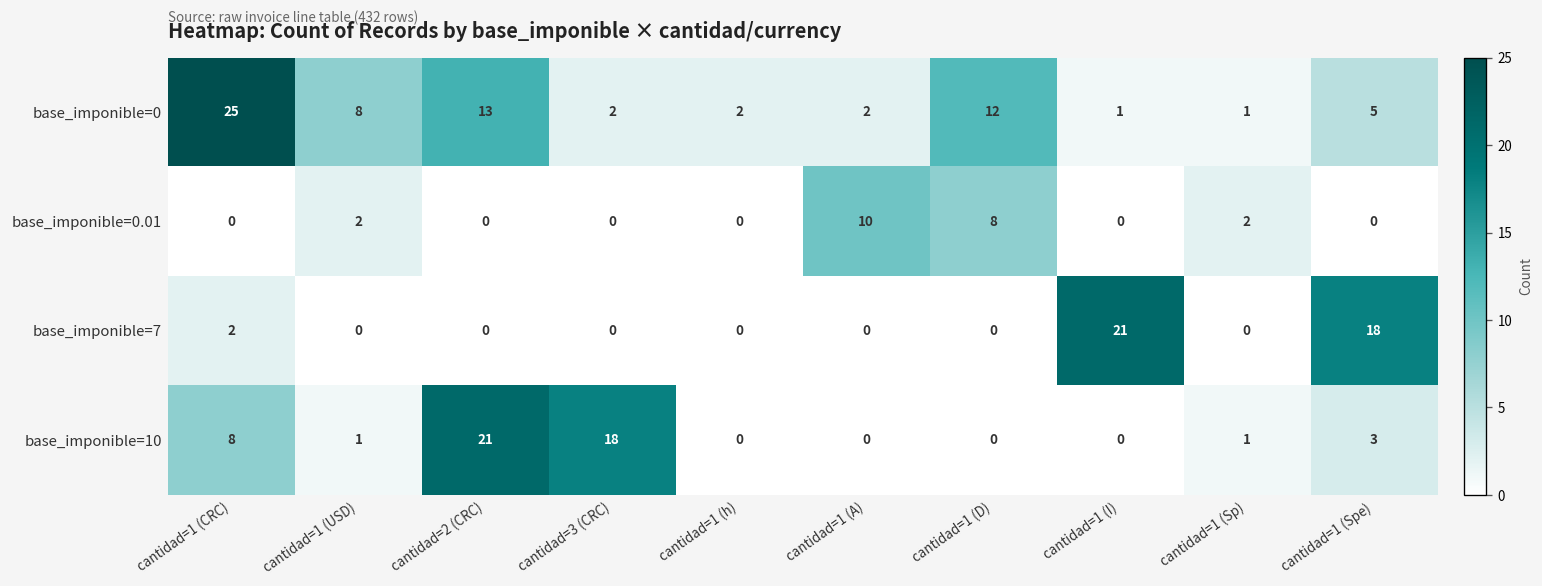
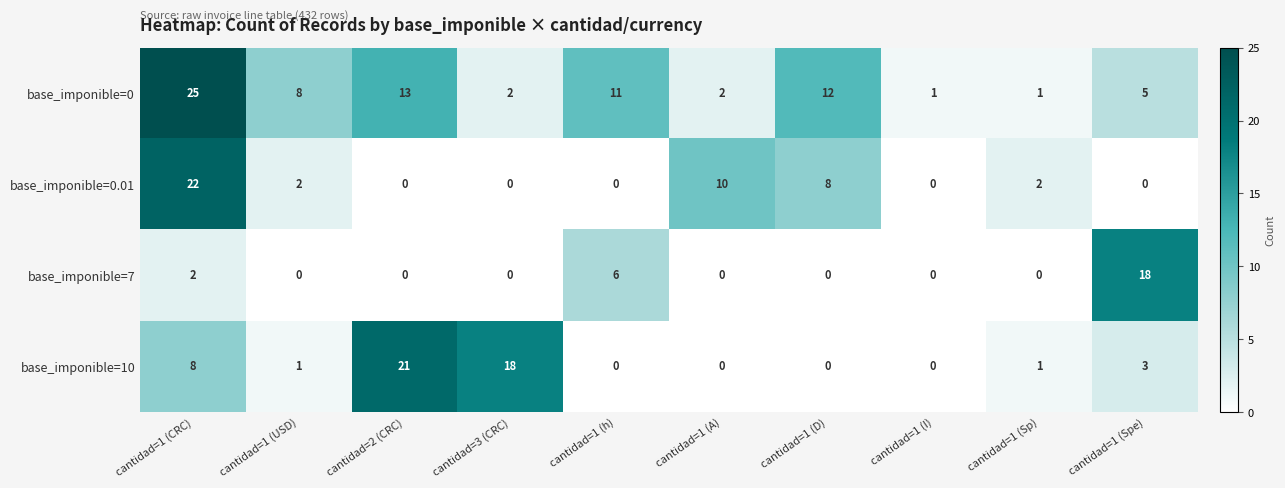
base_imponible=0, cantidad=1 (h): 2 -> 11
base_imponible=0.01, cantidad=1 (CRC): 0 -> 22
base_imponible=7, cantidad=1 (h): 0 -> 6
base_imponible=7, cantidad=1 (I): 21 -> 0
